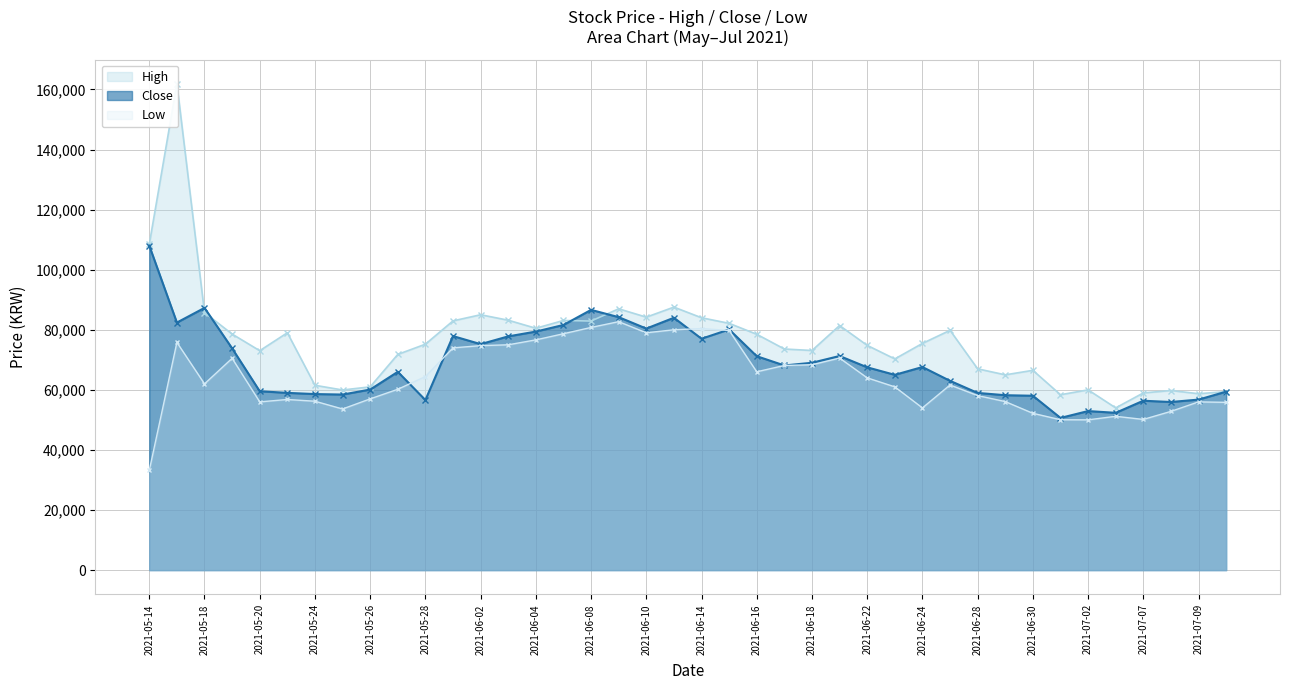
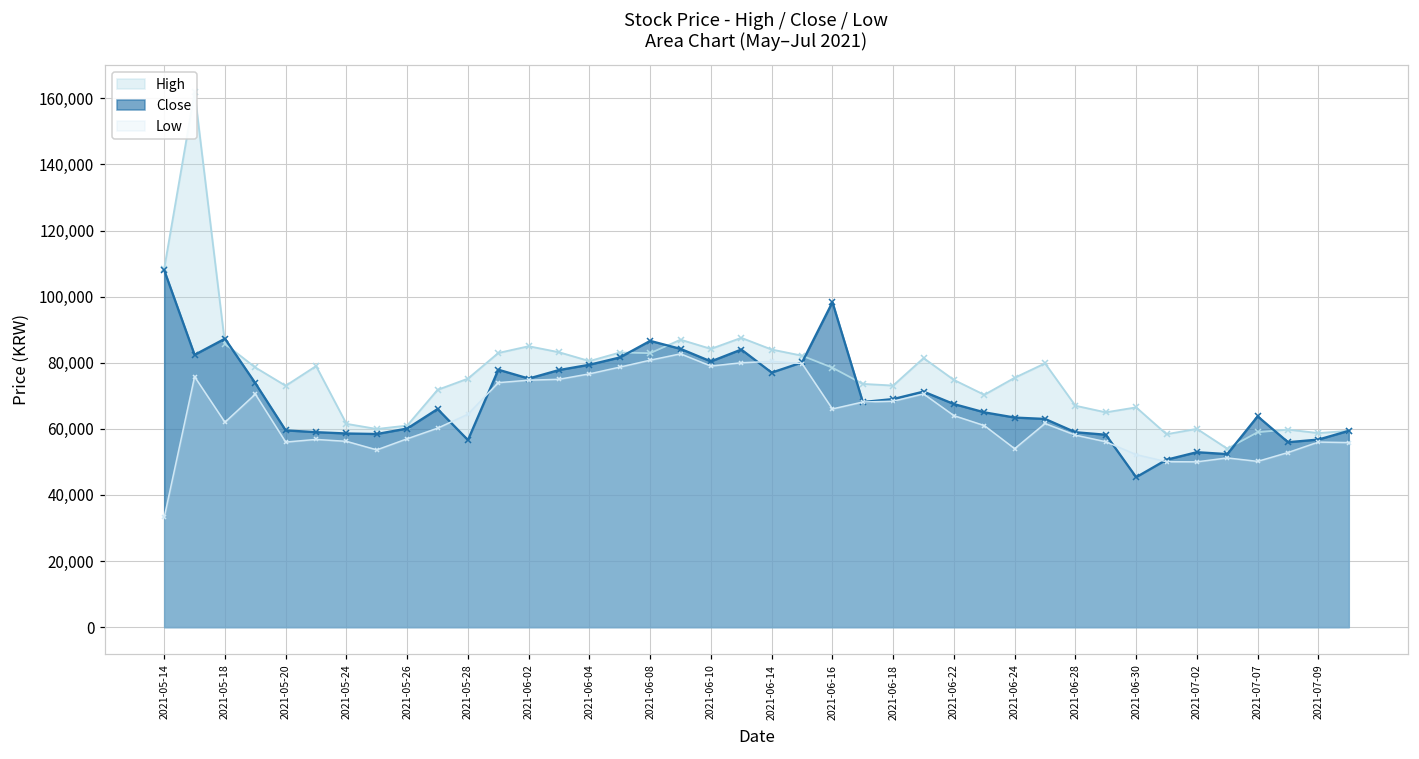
Close, 2021-06-16: 71,000 -> 98,000
Close, 2021-06-24: 68,000 -> 63,000
Close, 2021-06-30: 58,000 -> 45,000
Close, 2021-07-07: 56,000 -> 64,000
